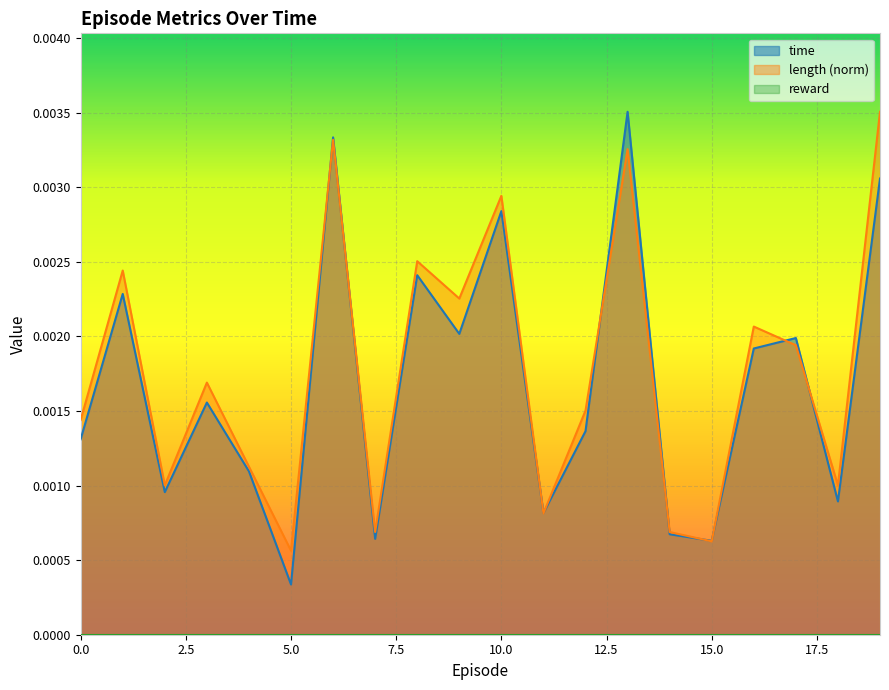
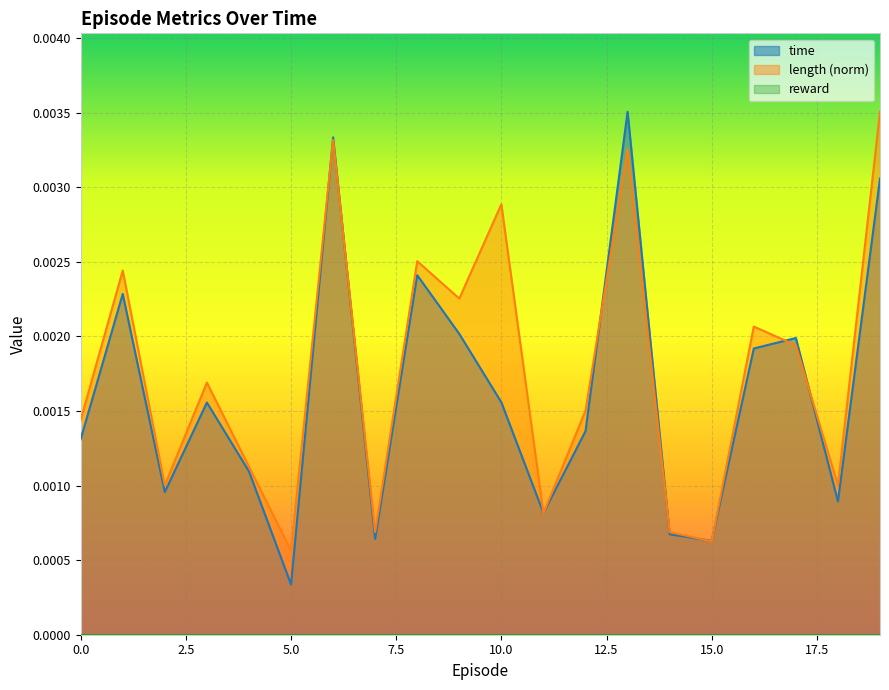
time, 10.0: 0.00284 -> 0.00156
length (norm), 10.0: 0.00294 -> 0.00289
